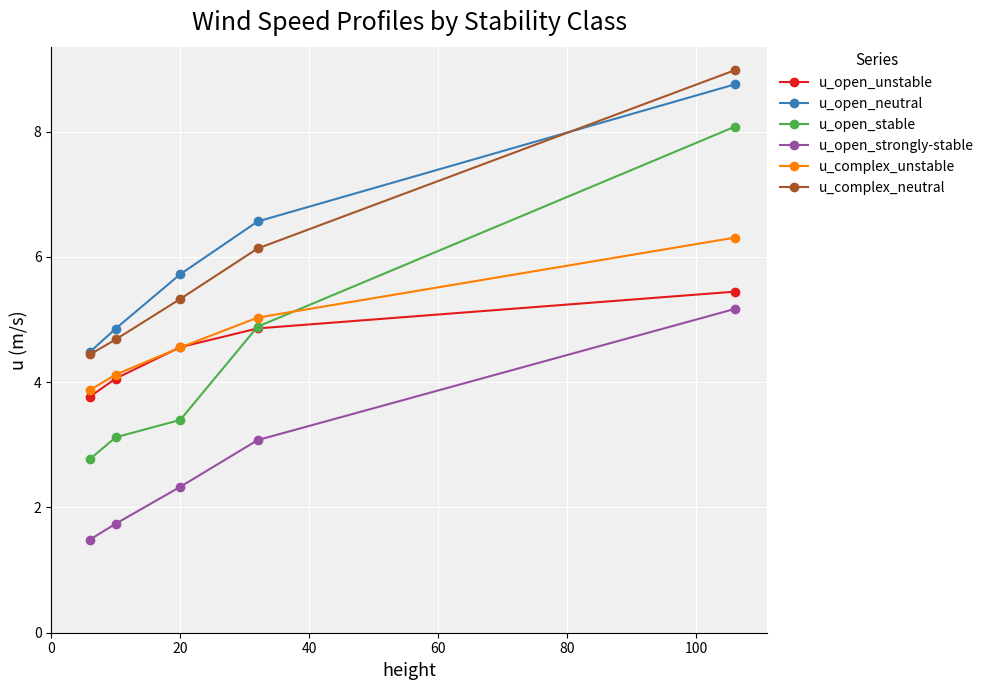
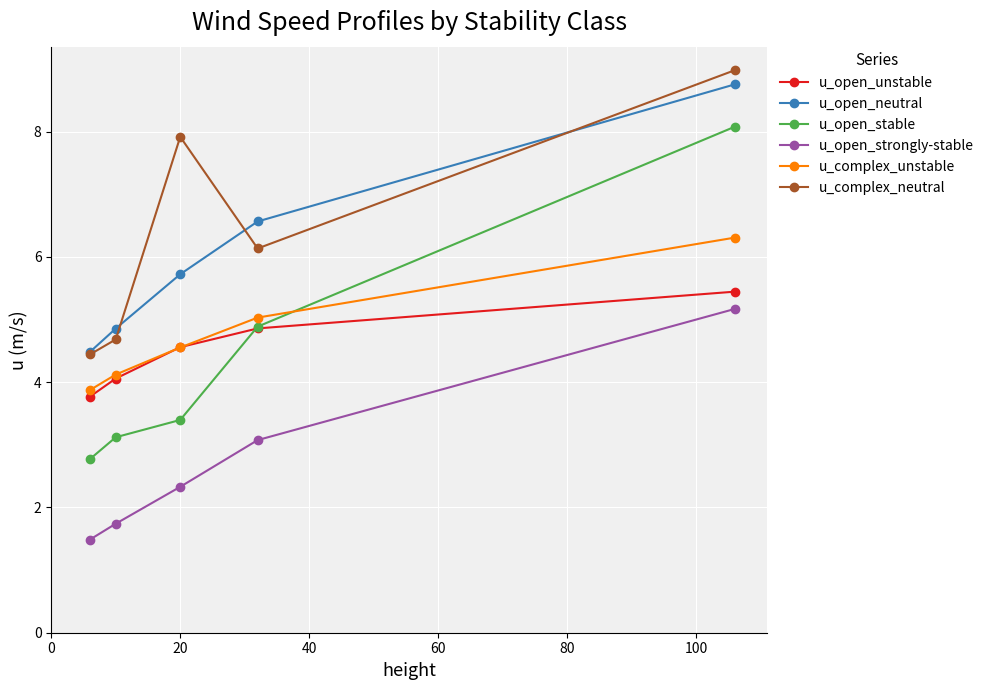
u_complex_neutral, 20: 5.3 -> 7.9
